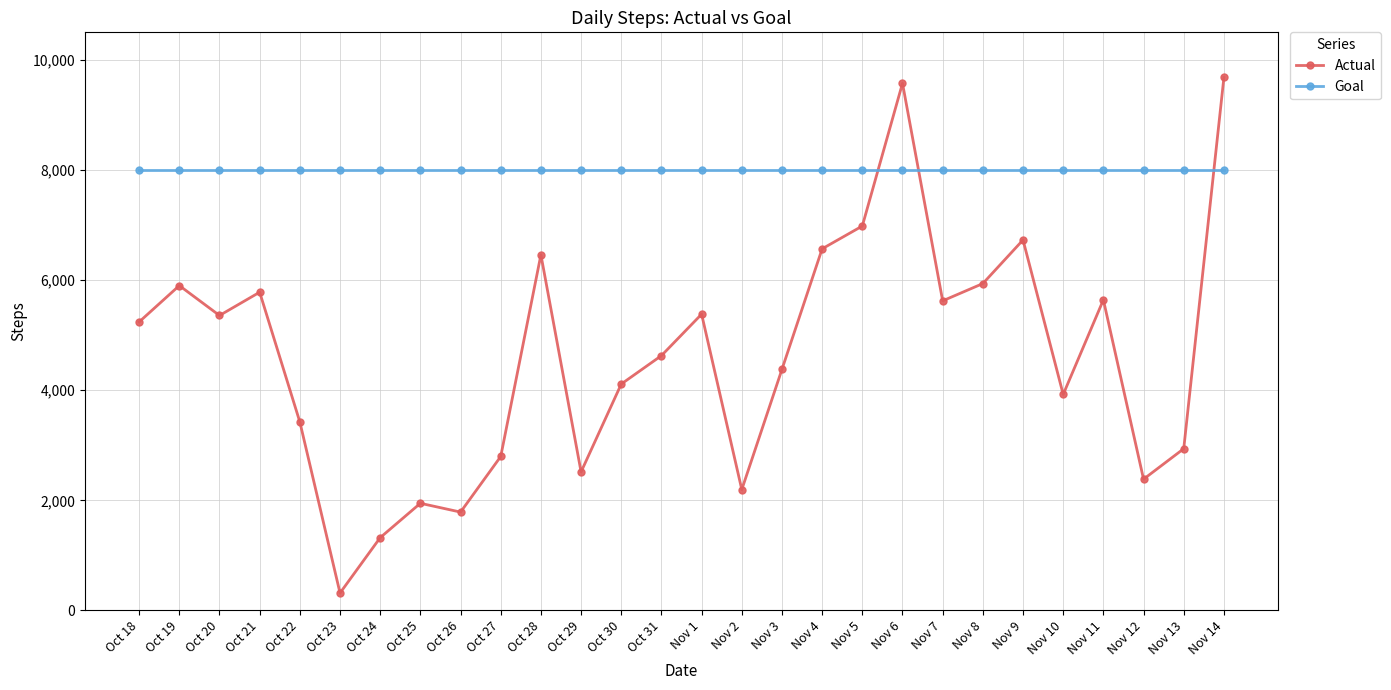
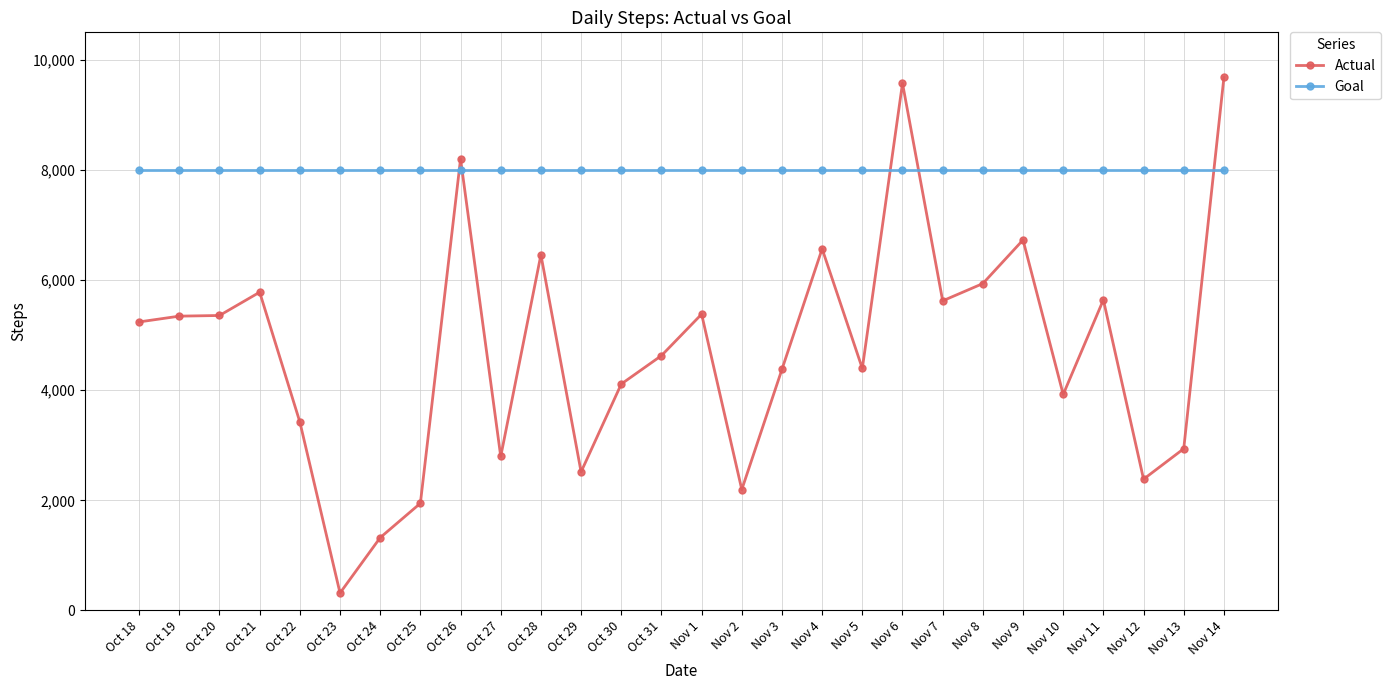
Actual, Oct 19: 5,900 -> 5,300
Actual, Oct 26: 1,800 -> 8,200
Actual, Nov 5: 7,000 -> 4,400
